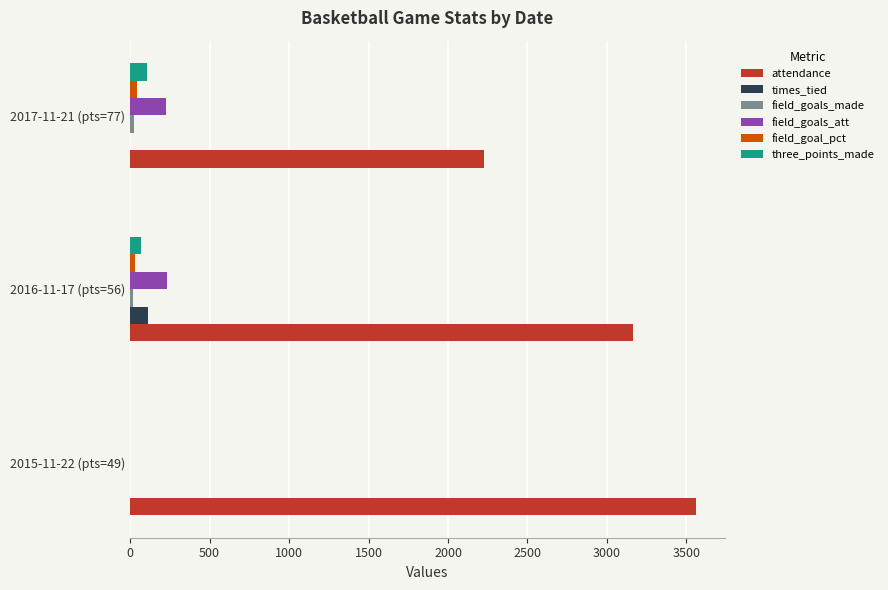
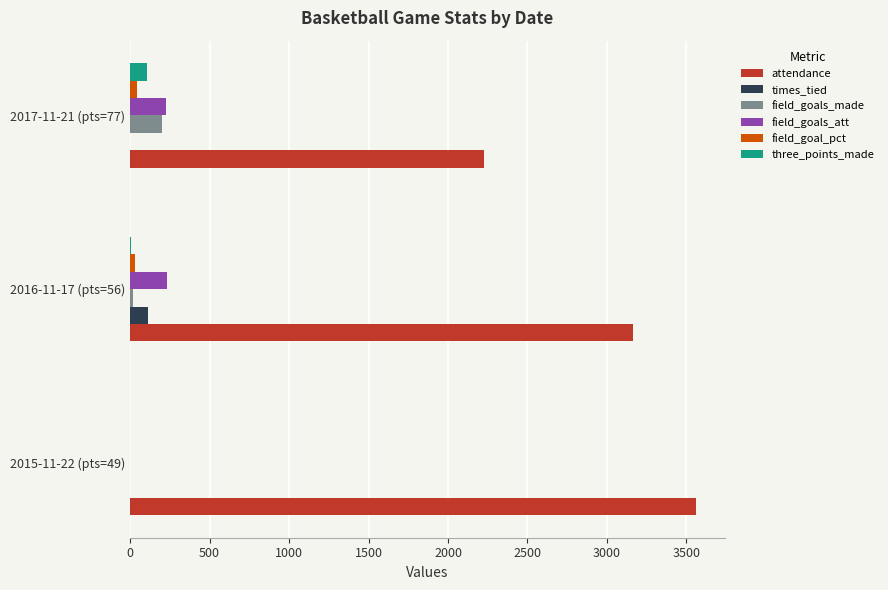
field_goals_made, 2017-11-21 (pts=77): 20 -> 200
three_points_made, 2016-11-17 (pts=56): 70 -> 10
